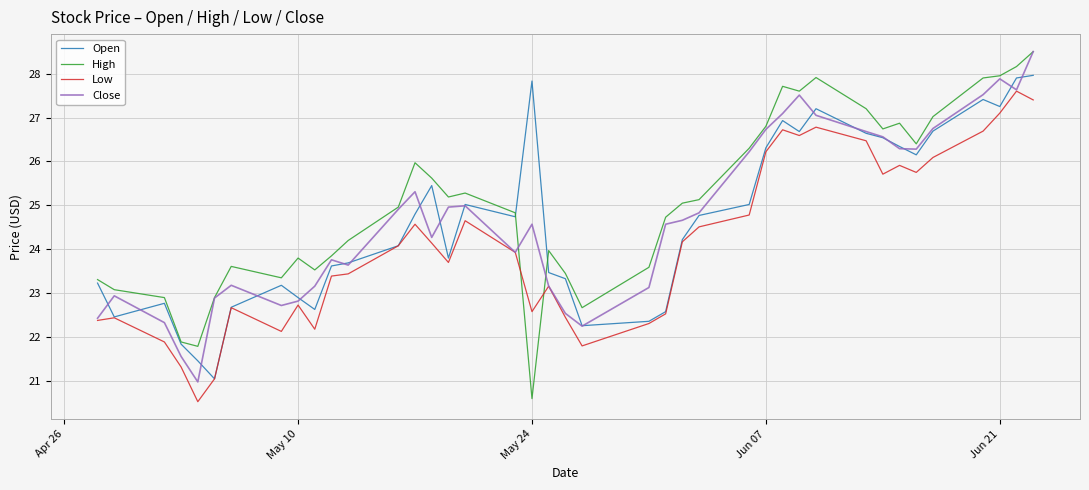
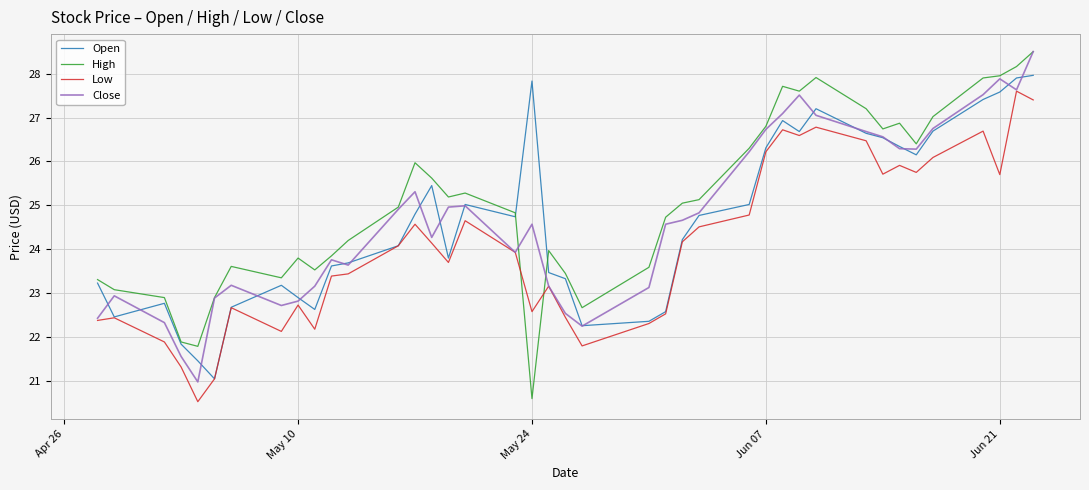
Open, Jun 21: 27.3 -> 27.6
Low, Jun 21: 27.1 -> 25.7
